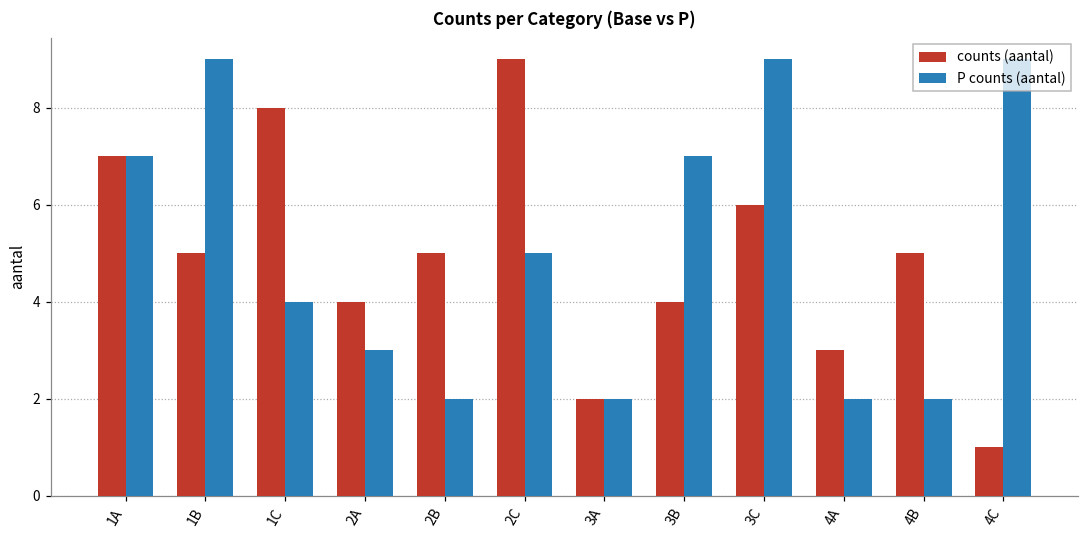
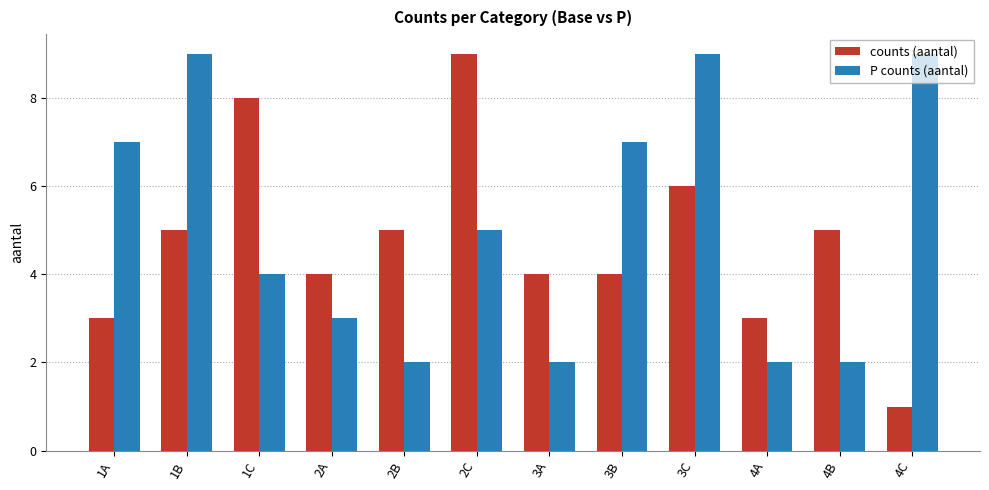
counts (aantal), 1A: 7 -> 3
counts (aantal), 3A: 2 -> 4
